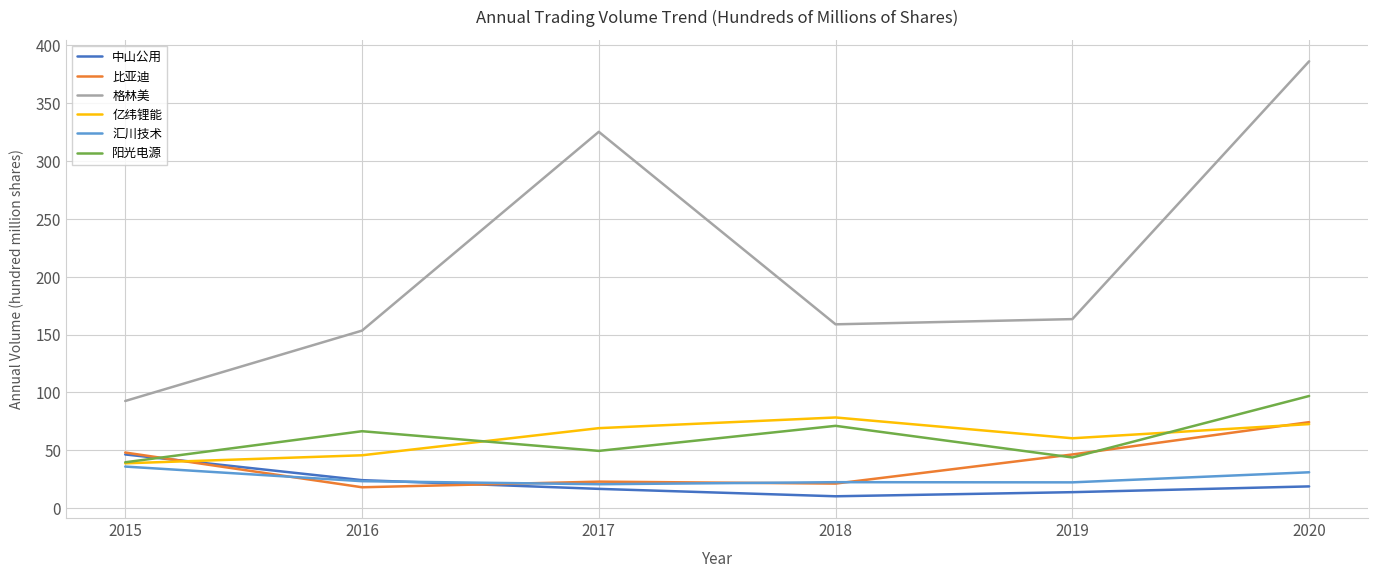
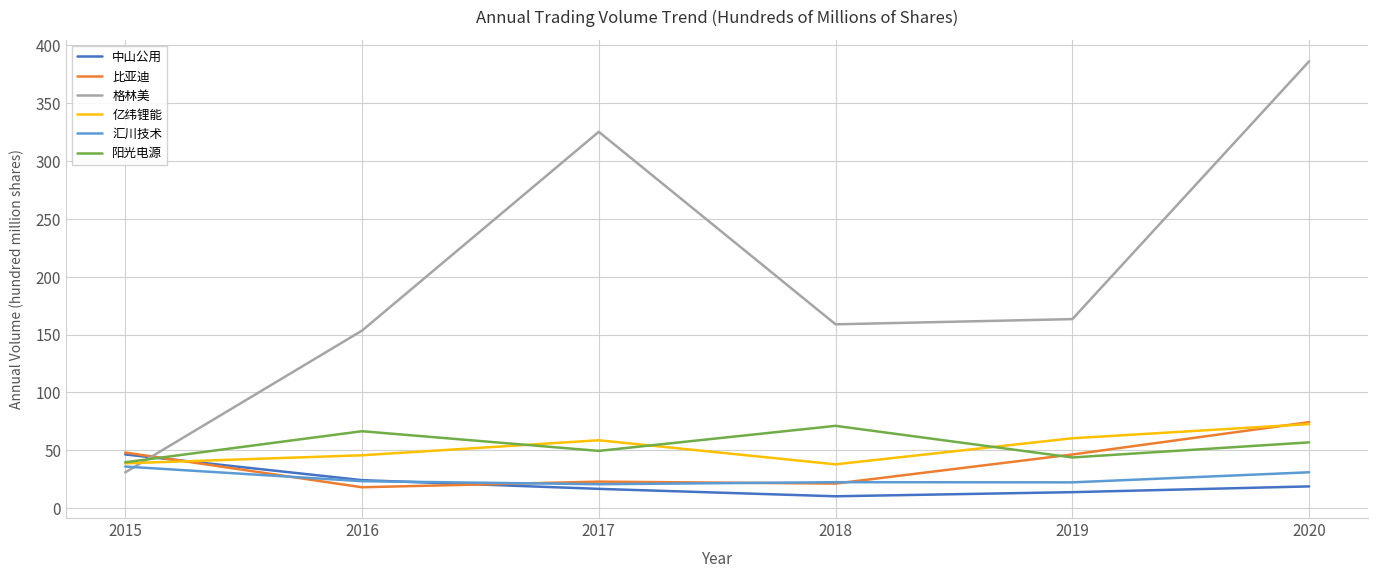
格林美, 2015: 93 -> 31
亿纬锂能, 2017: 69 -> 59
亿纬锂能, 2018: 78 -> 38
阳光电源, 2020: 97 -> 57
